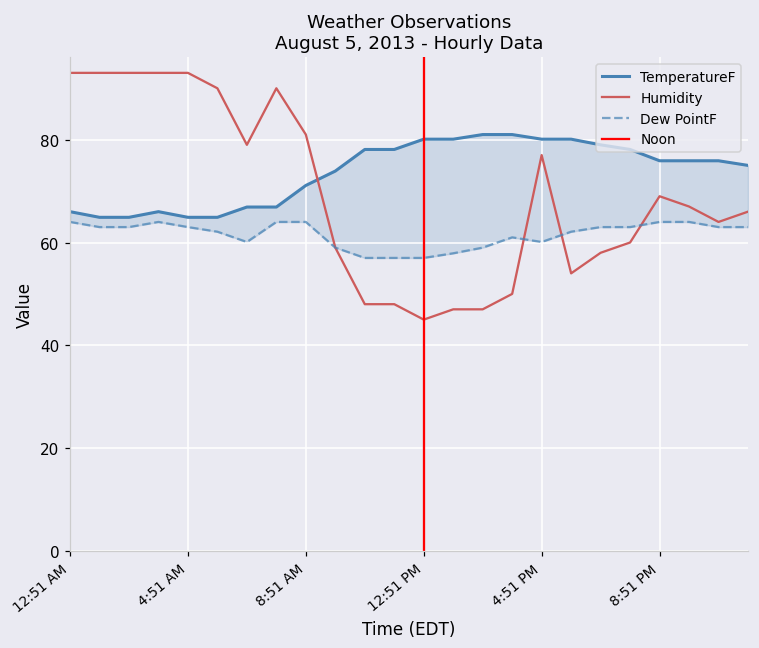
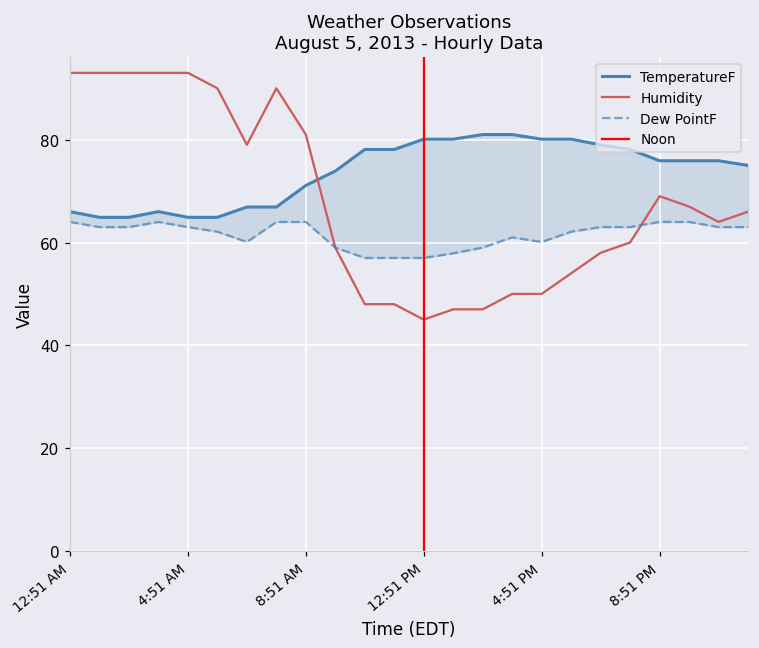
Humidity, 4:51 PM: 77 -> 50
